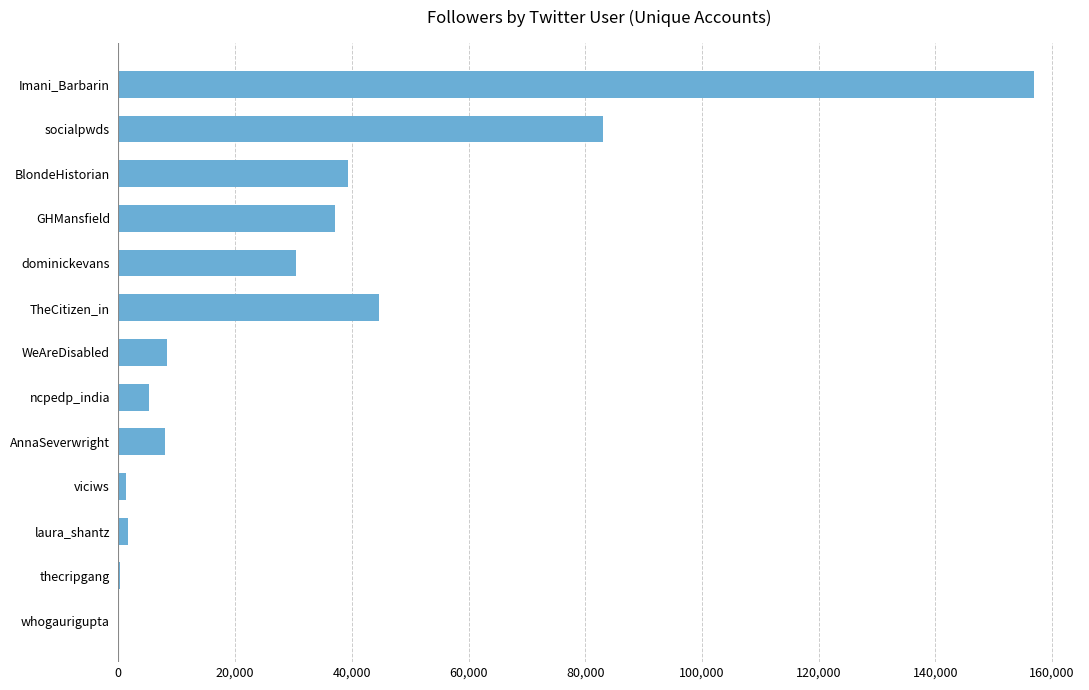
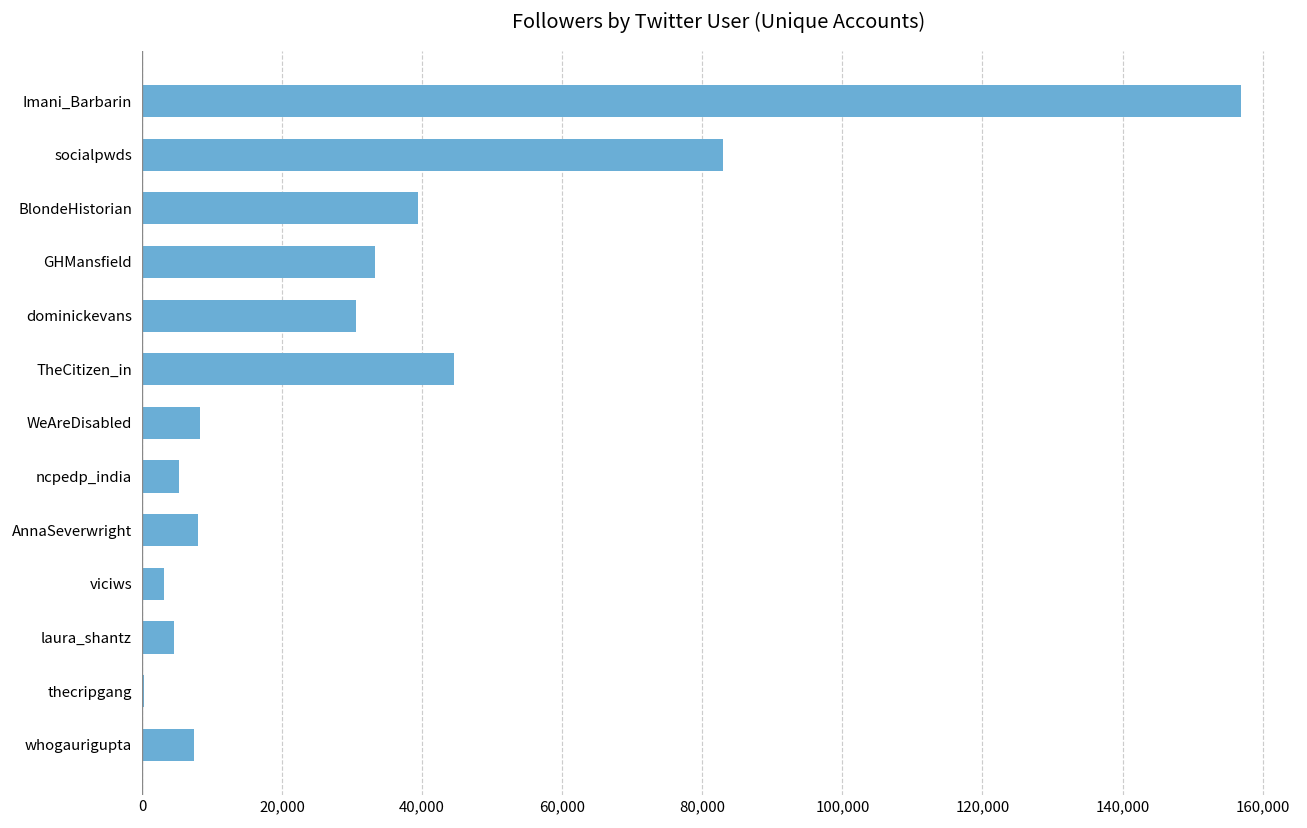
GHMansfield: 37,000 -> 33,000
viciws: 1,000 -> 3,000
laura_shantz: 2,000 -> 5,000
whogaurigupta: 0 -> 7,000
